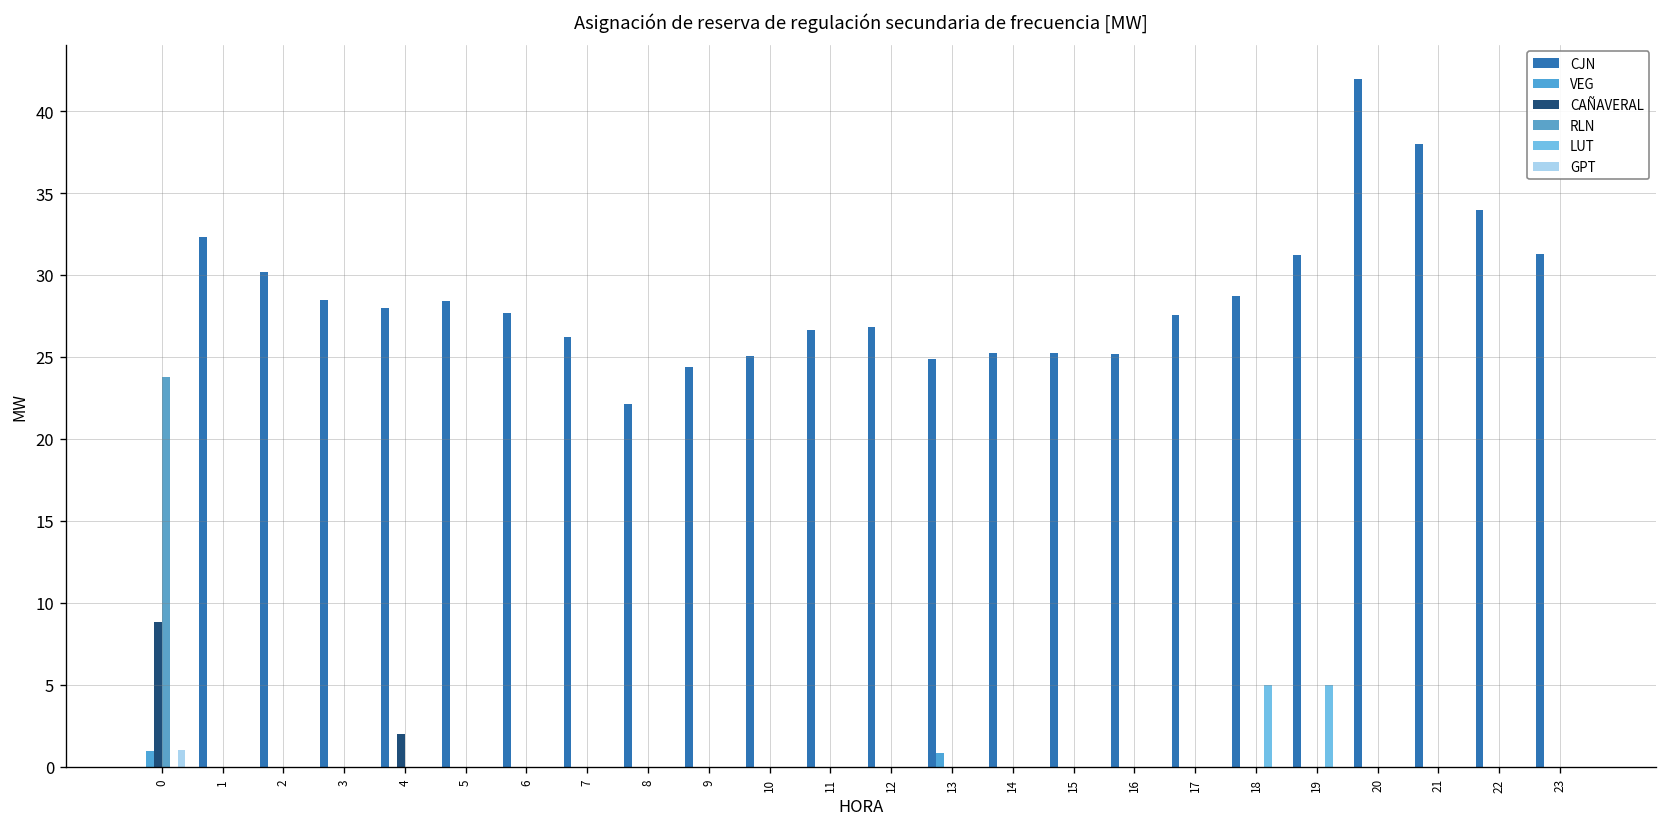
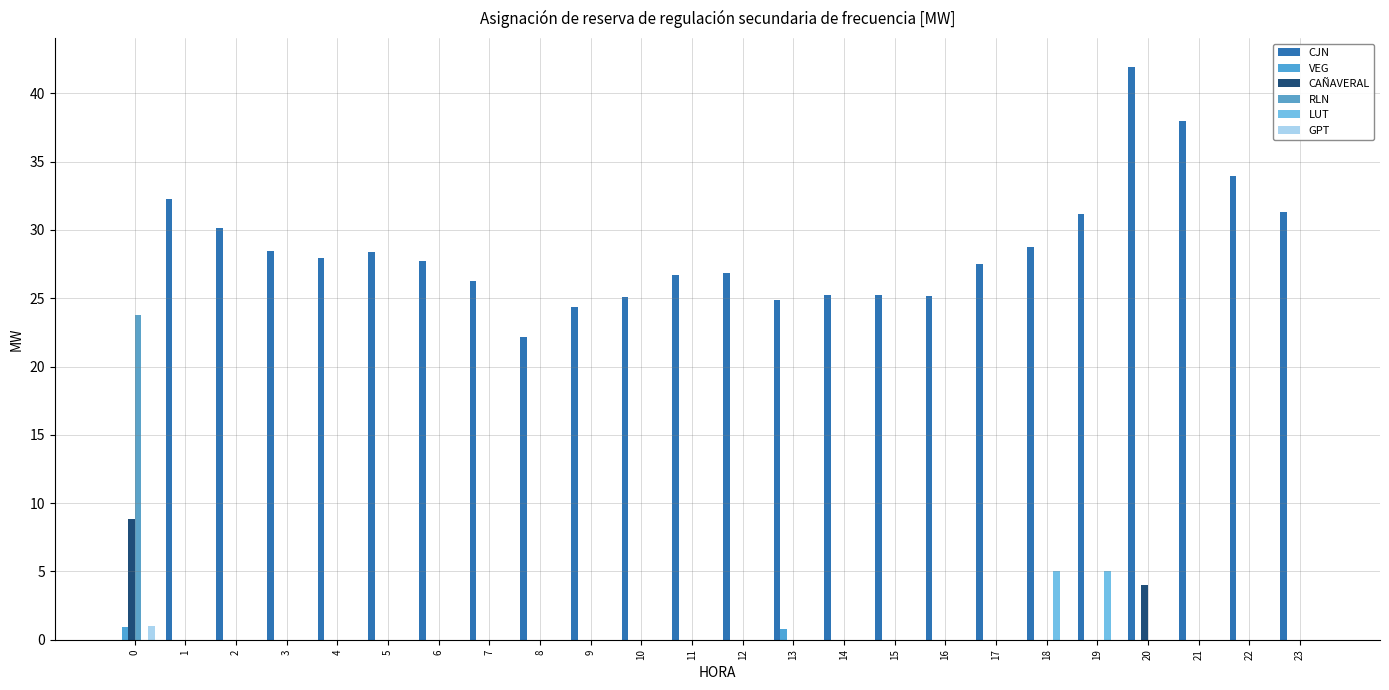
CAÑAVERAL, 4: 2 -> 0
CAÑAVERAL, 20: 0 -> 4
